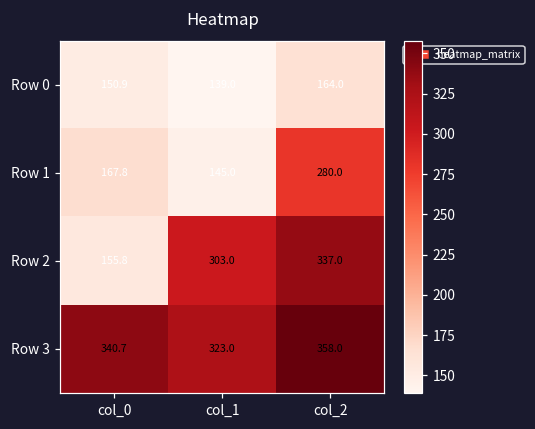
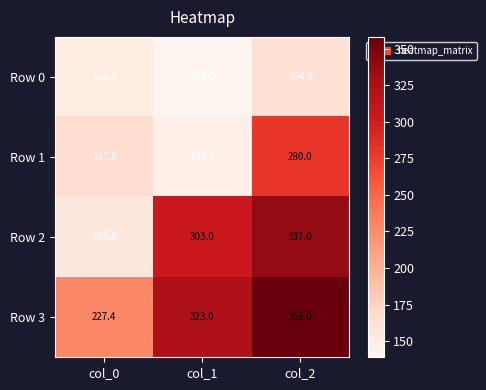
Row 3, col_0: 340.7 -> 227.4
